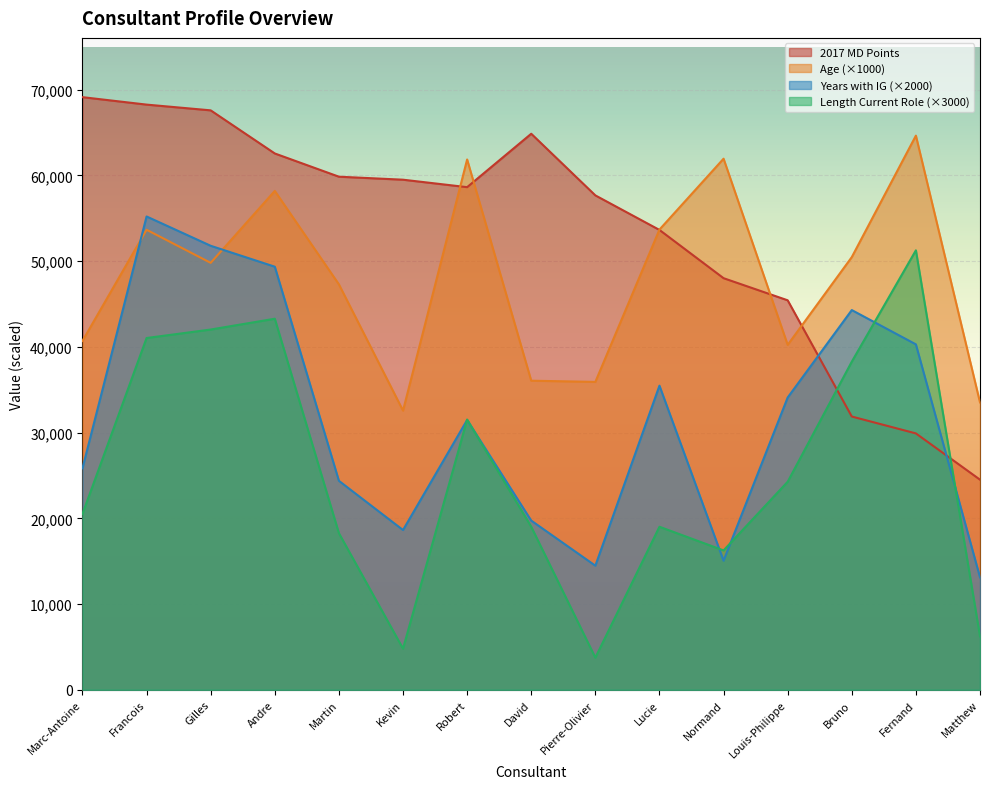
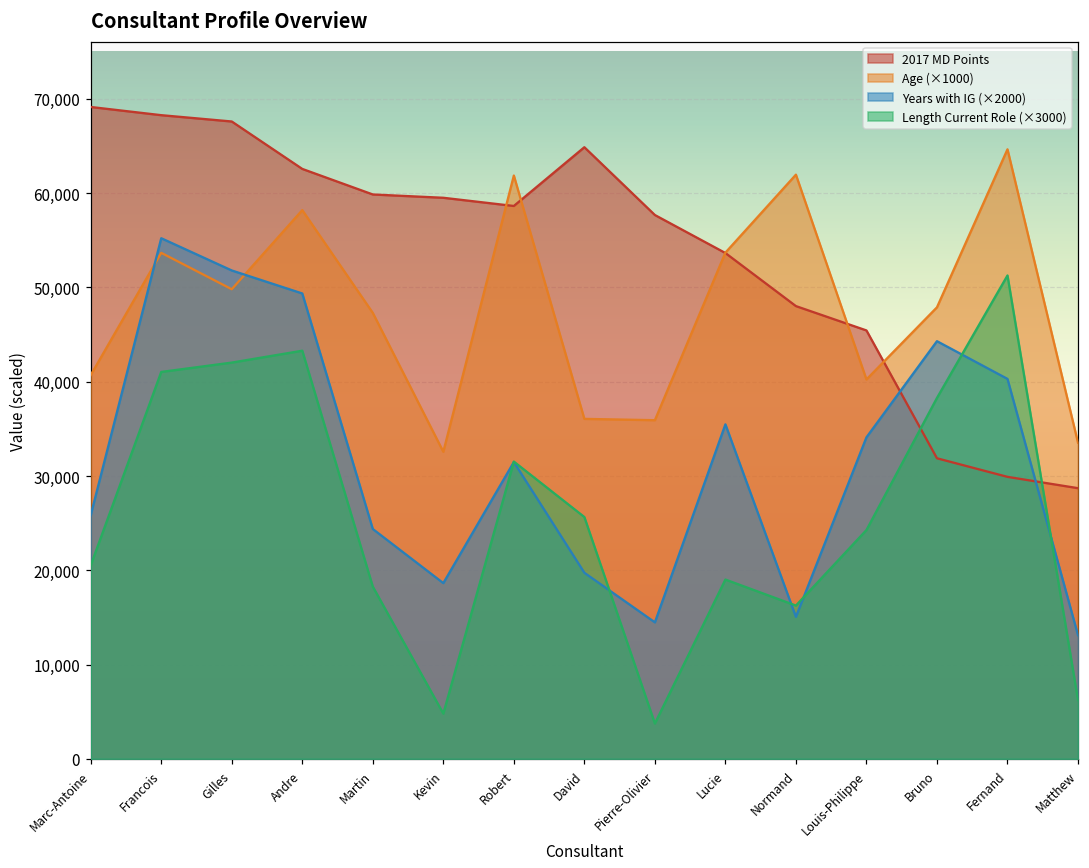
Length Current Role (×3000), David: 19,000 -> 26,000
Age (×1000), Bruno: 50,000 -> 48,000
2017 MD Points, Matthew: 25,000 -> 29,000
